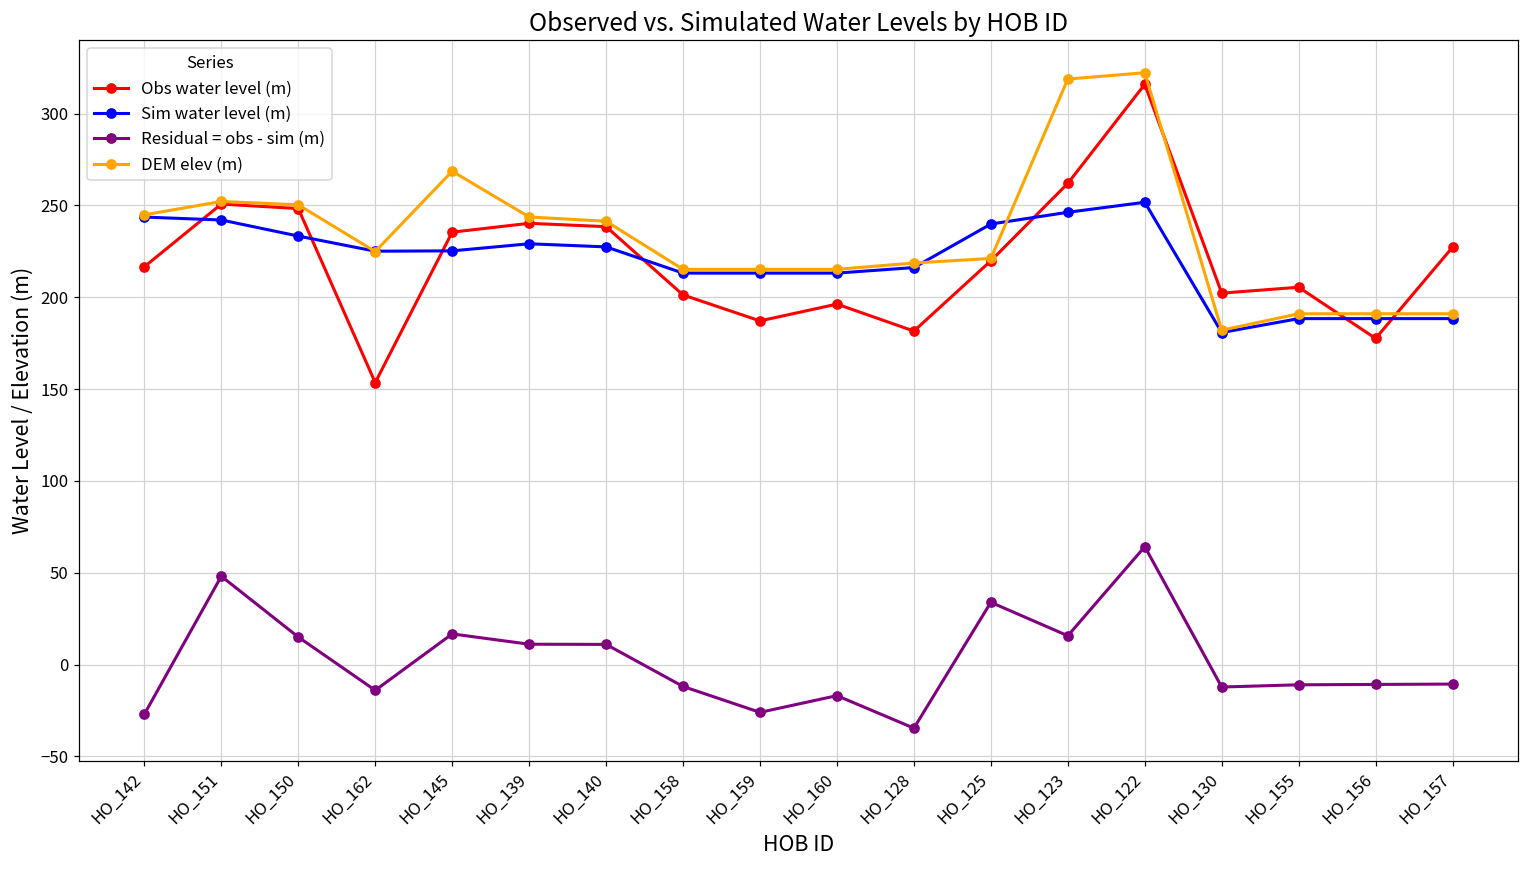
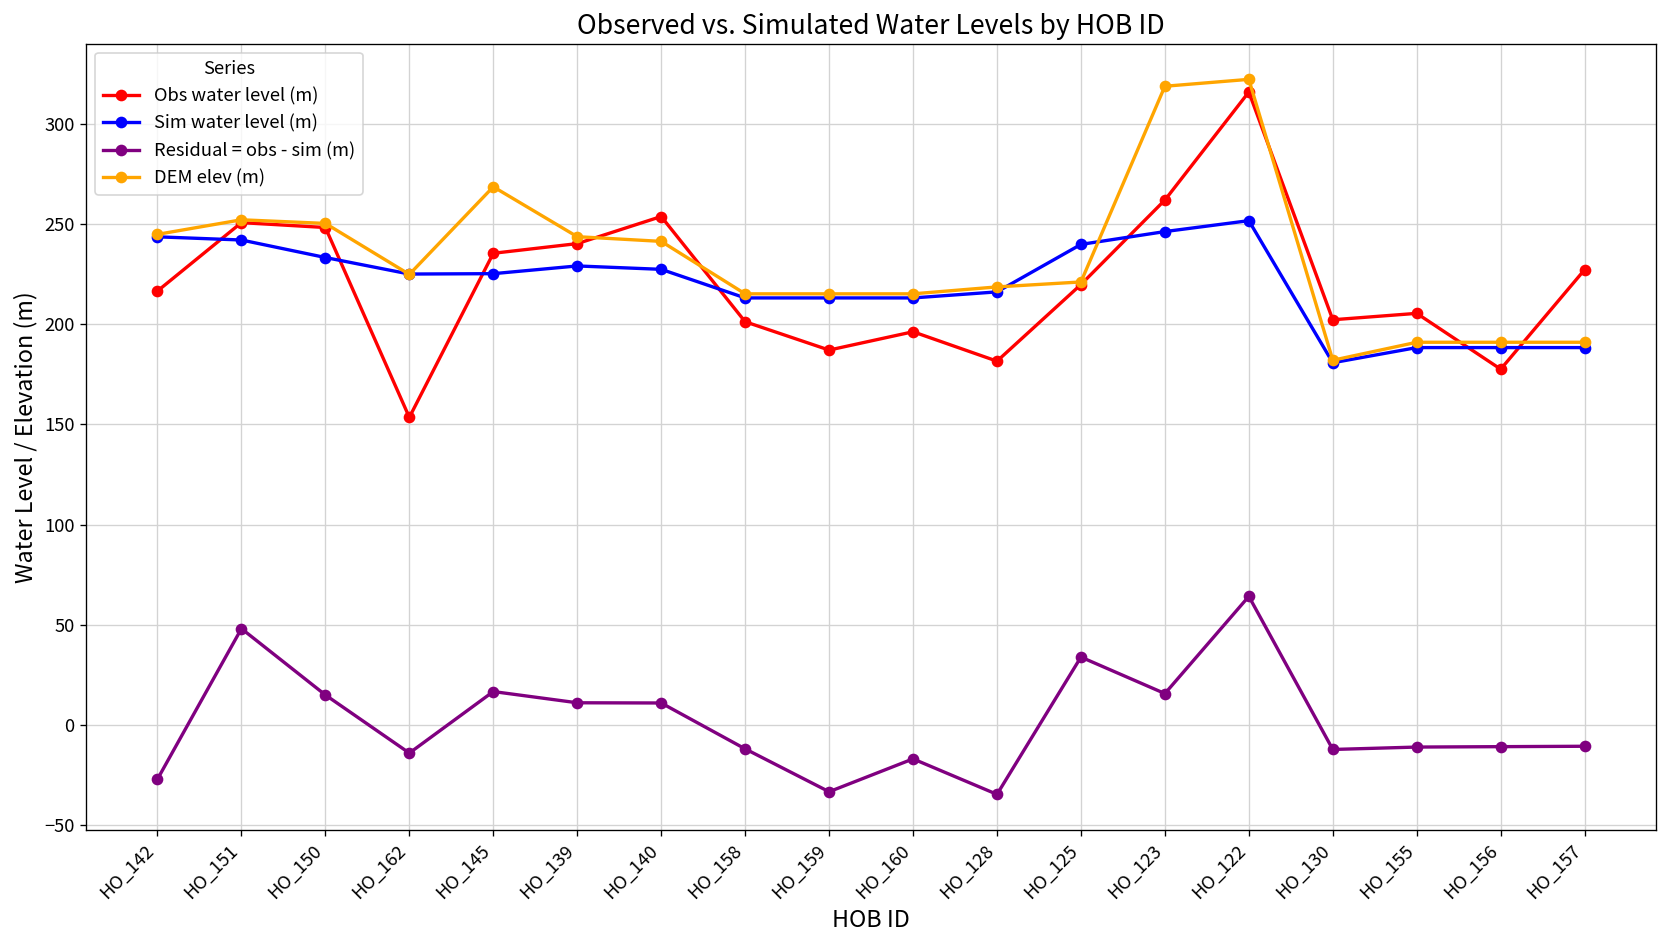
Obs water level (m), HO_140: 238 -> 254
Residual = obs - sim (m), HO_159: -26 -> -33
